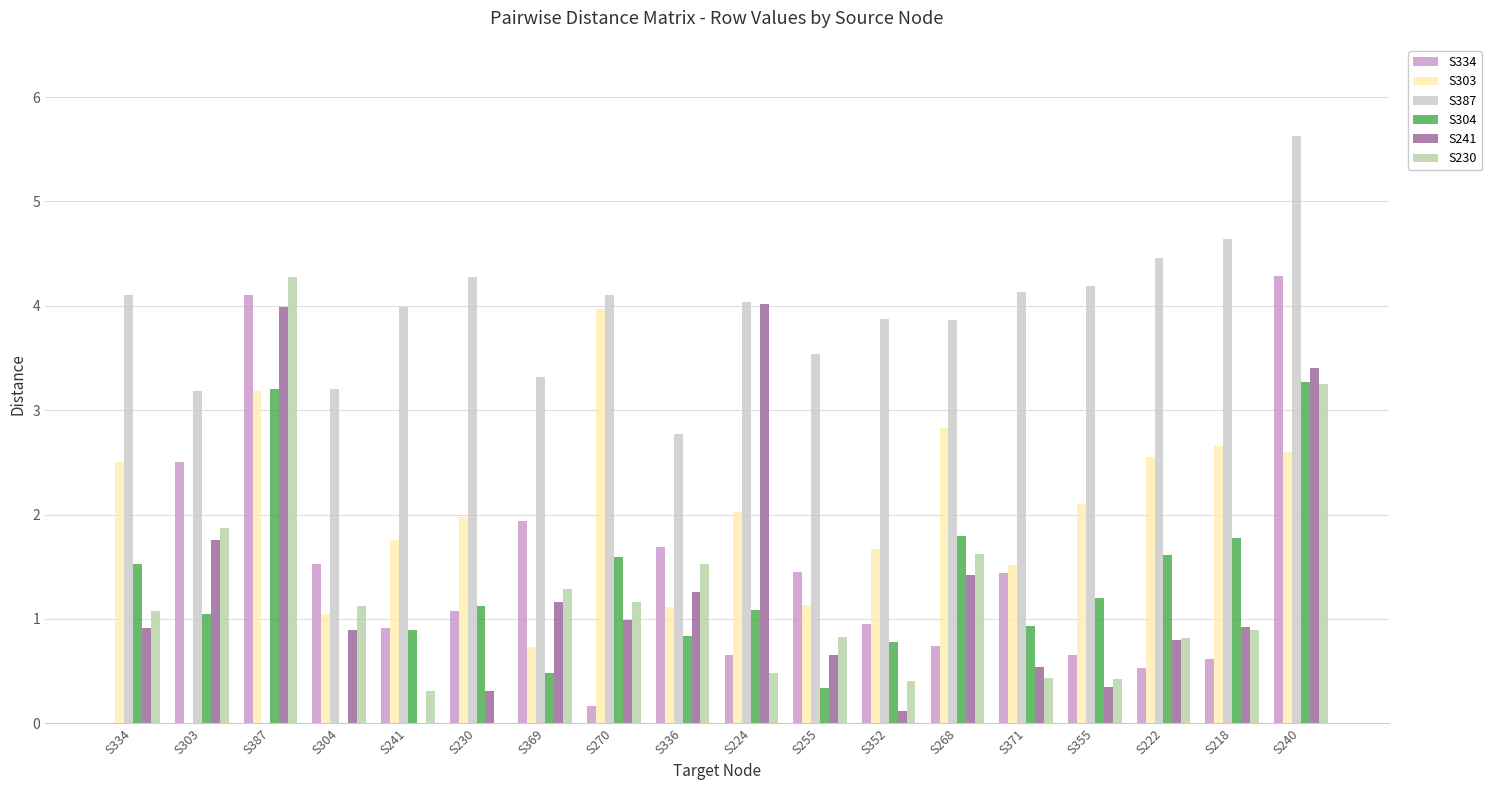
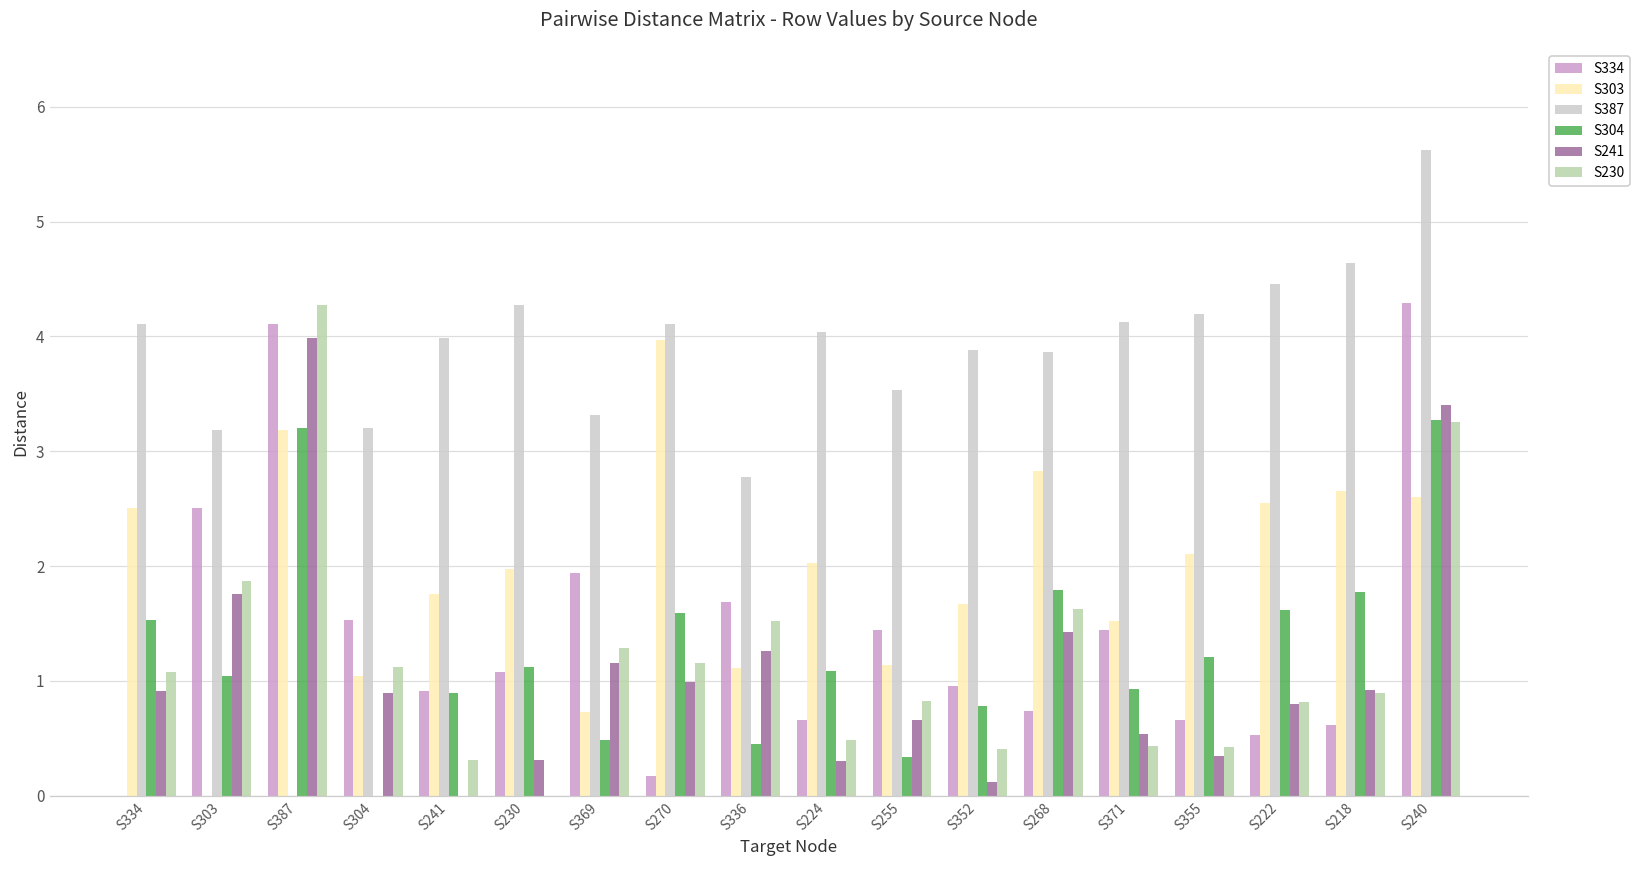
S304, S336: 0.83 -> 0.45
S241, S224: 4.02 -> 0.30
